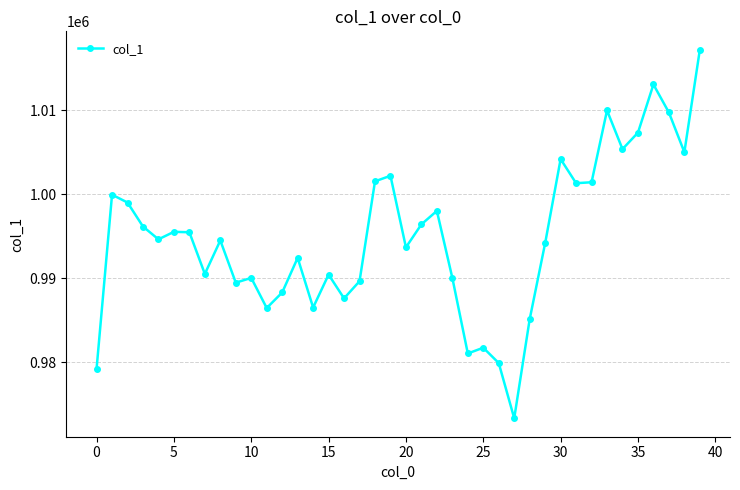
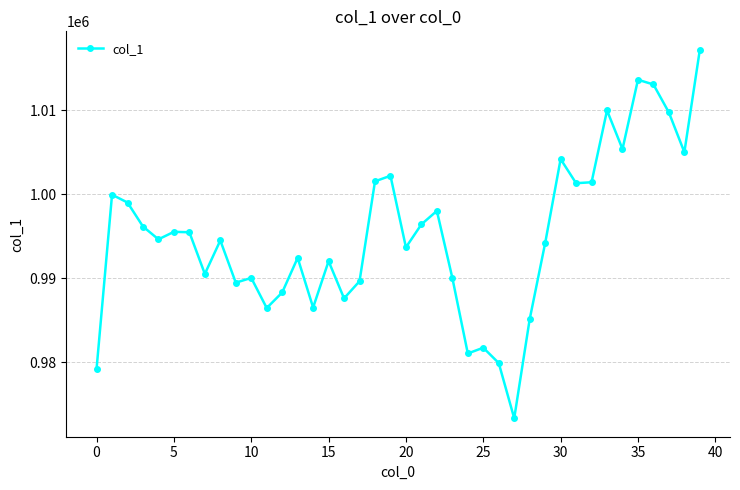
15: 990000 -> 992000
35: 1007000 -> 1014000
